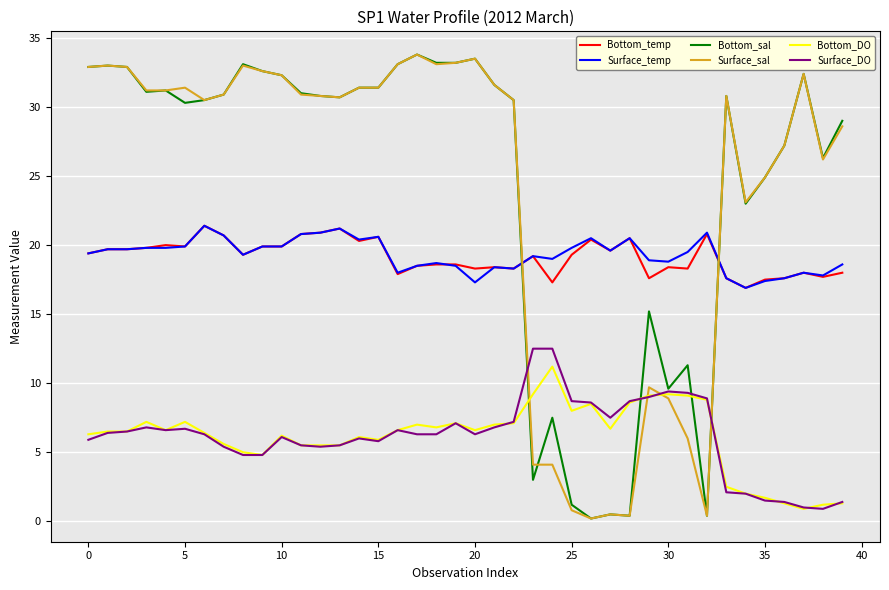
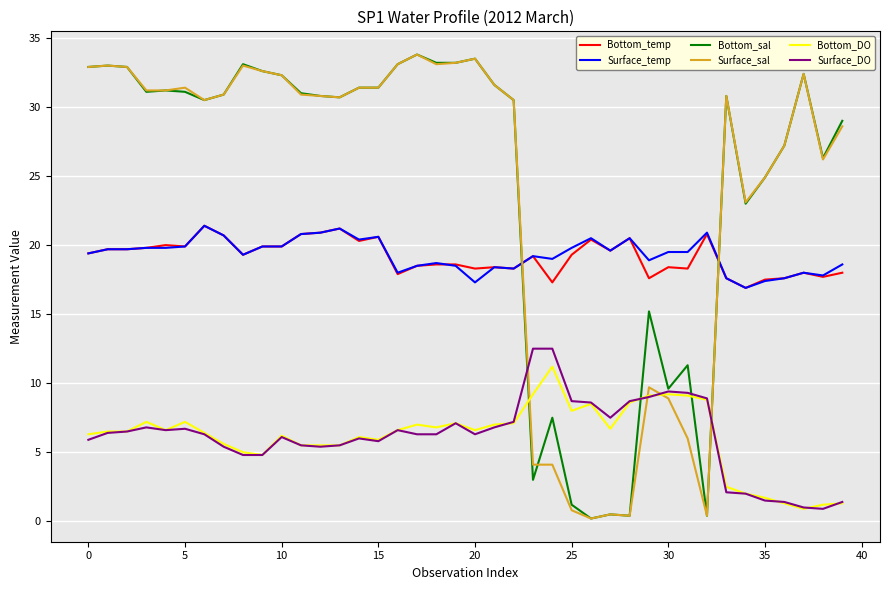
Bottom_sal, 5: 30.3 -> 31.1
Surface_temp, 30: 18.8 -> 19.5
